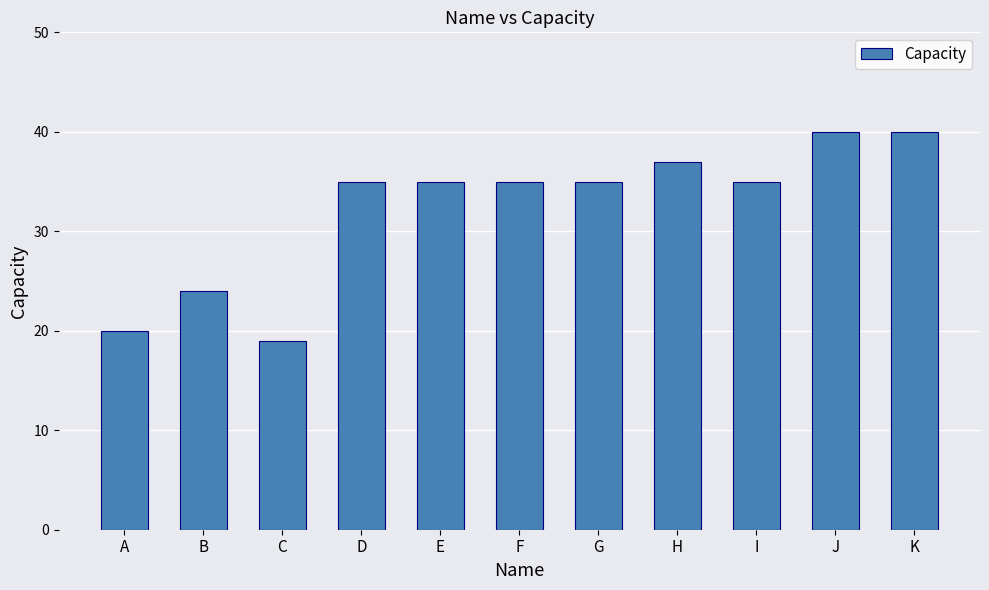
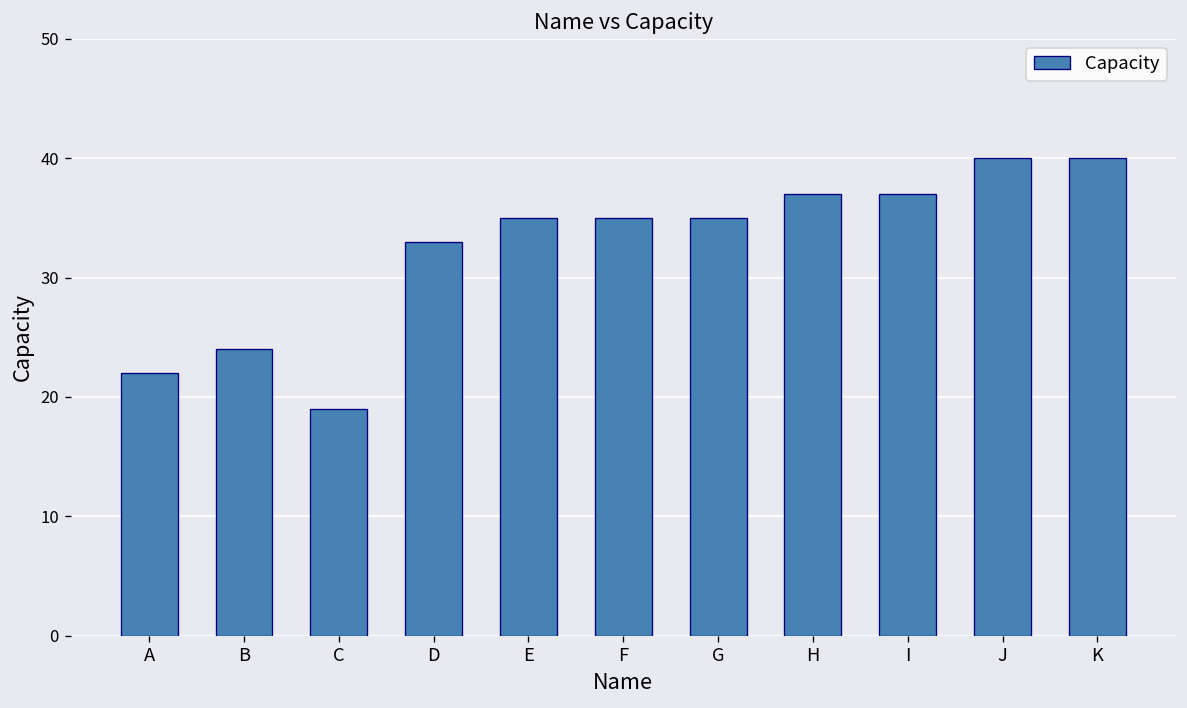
A: 20 -> 22
D: 35 -> 33
I: 35 -> 37
